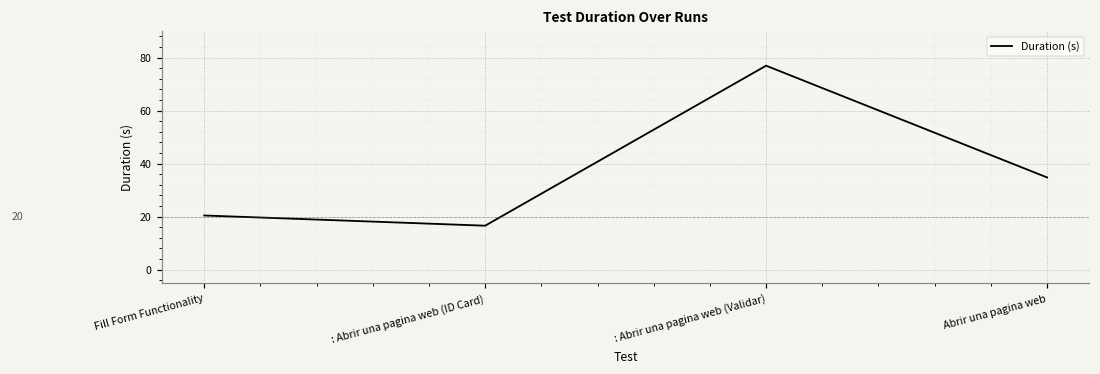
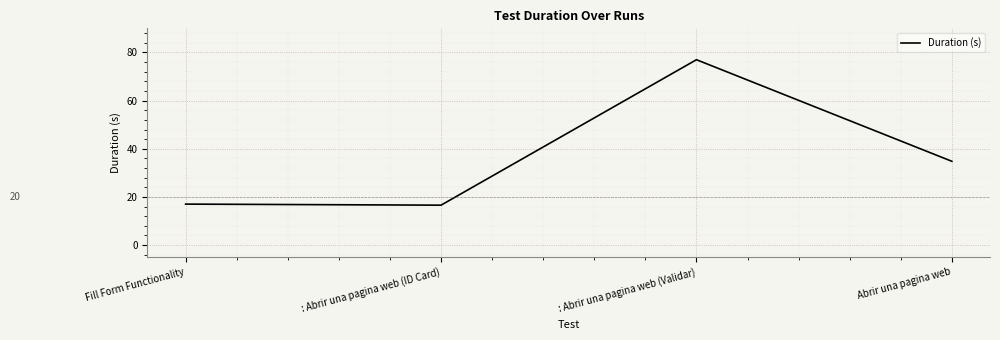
Fill Form Functionality: 20 -> 17
